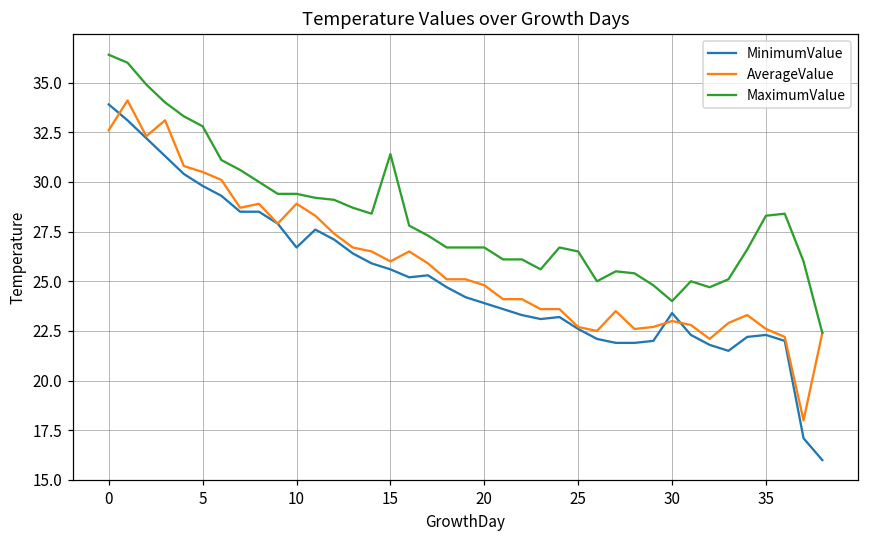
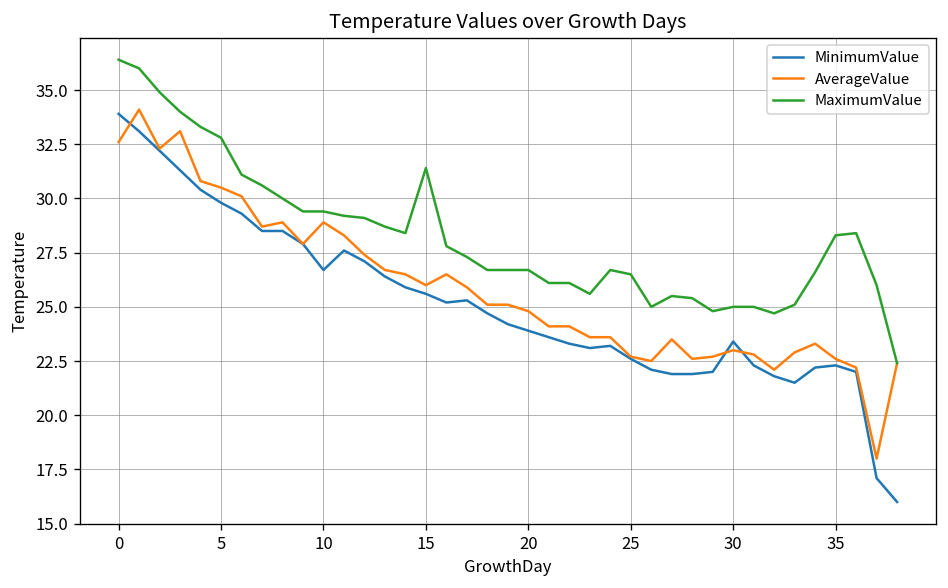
MaximumValue, 30: 24 -> 25
